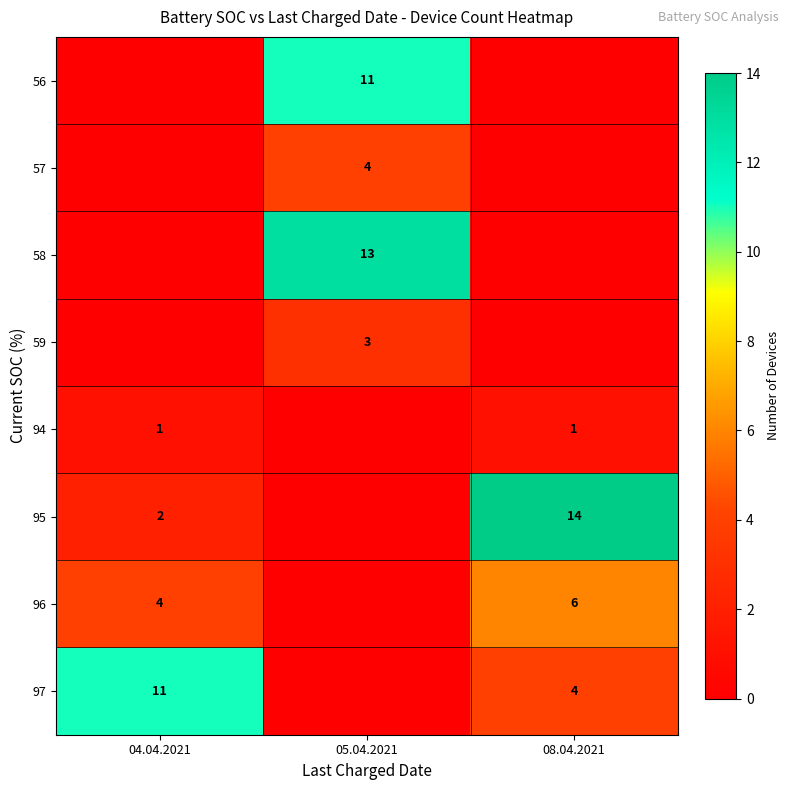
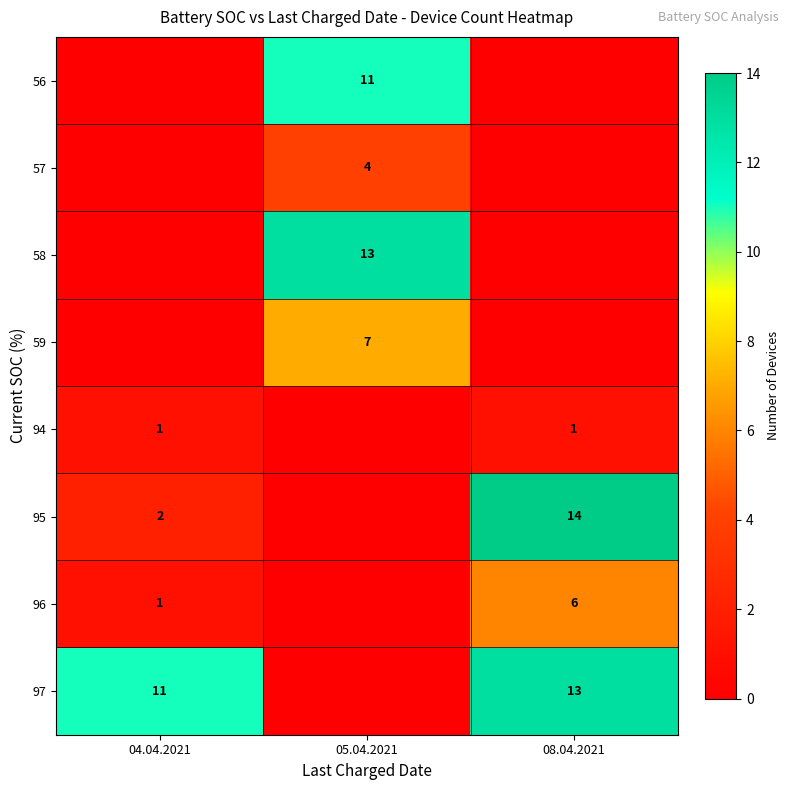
59, 05.04.2021: 3 -> 7
96, 04.04.2021: 4 -> 1
97, 08.04.2021: 4 -> 13
